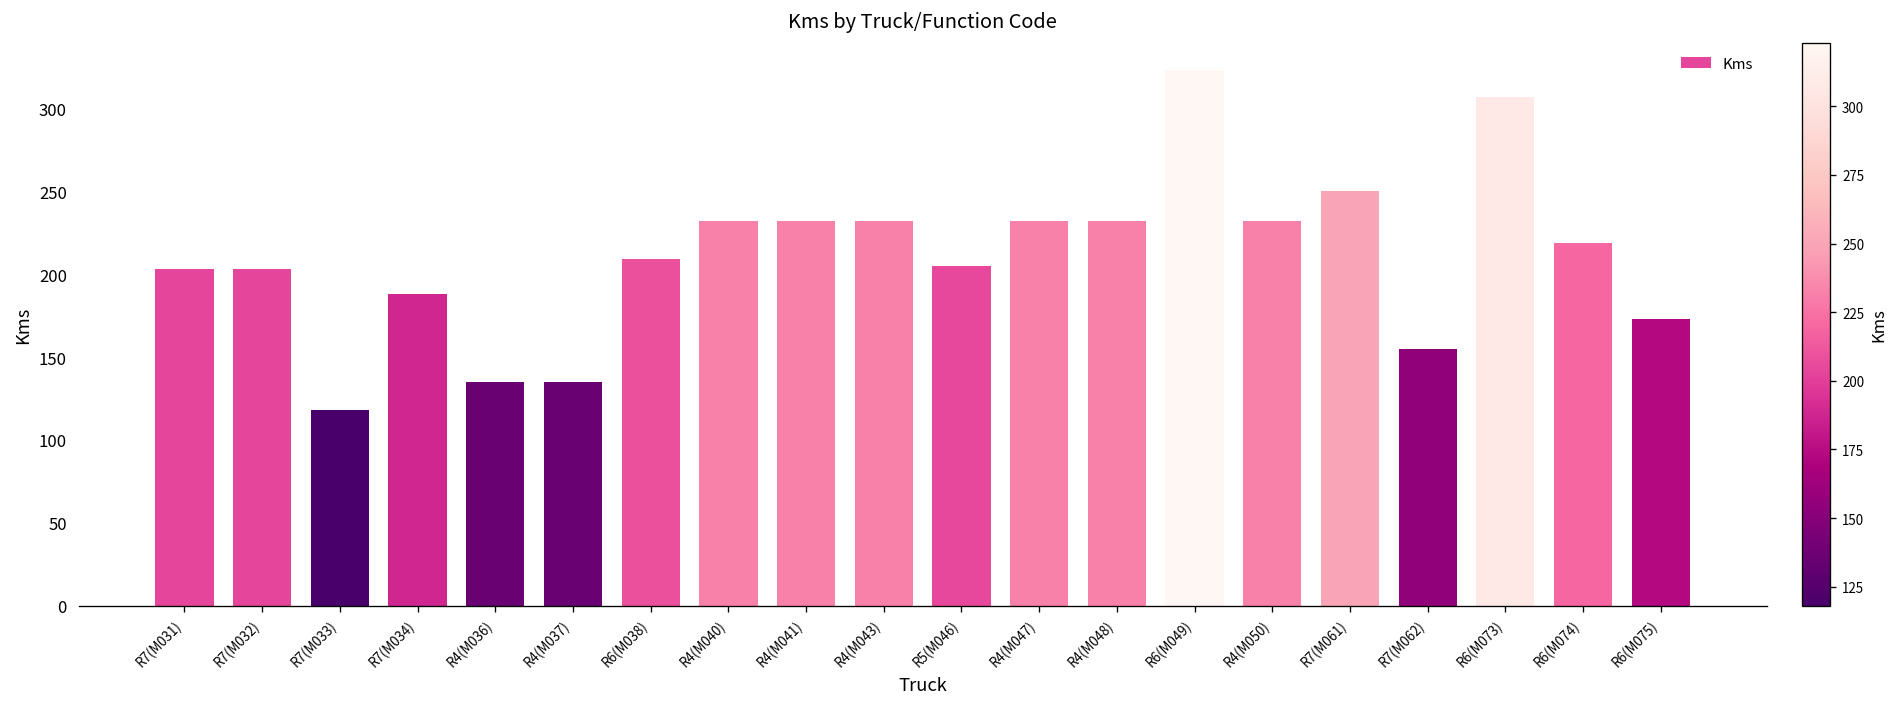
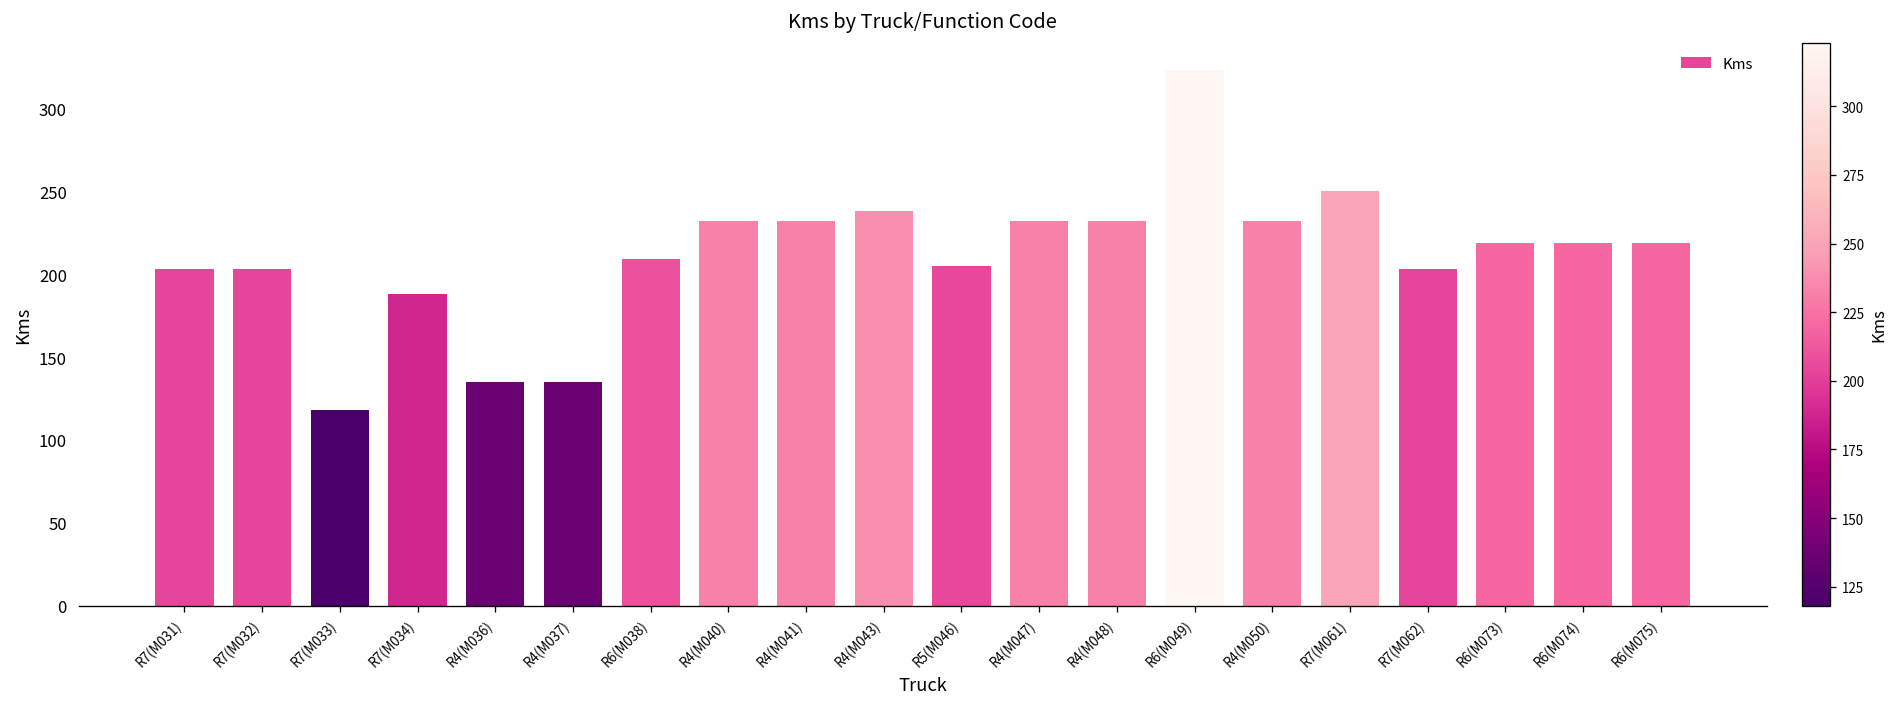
R4(M043): 232 -> 238
R7(M062): 155 -> 203
R6(M073): 307 -> 219
R6(M075): 173 -> 219
